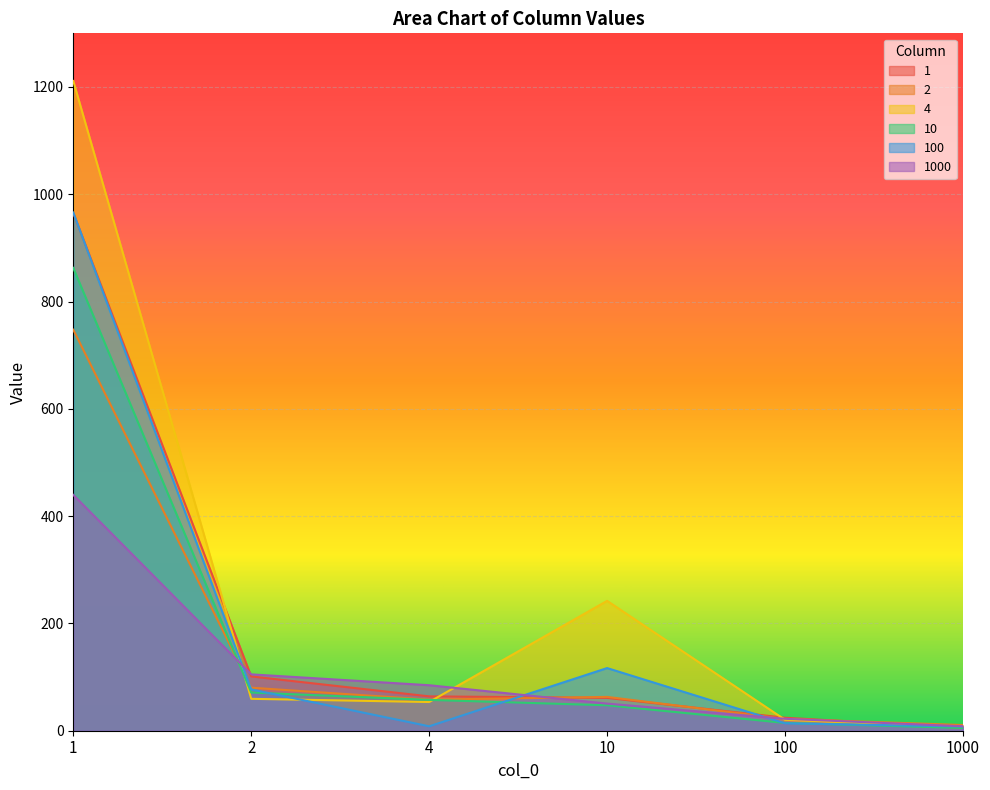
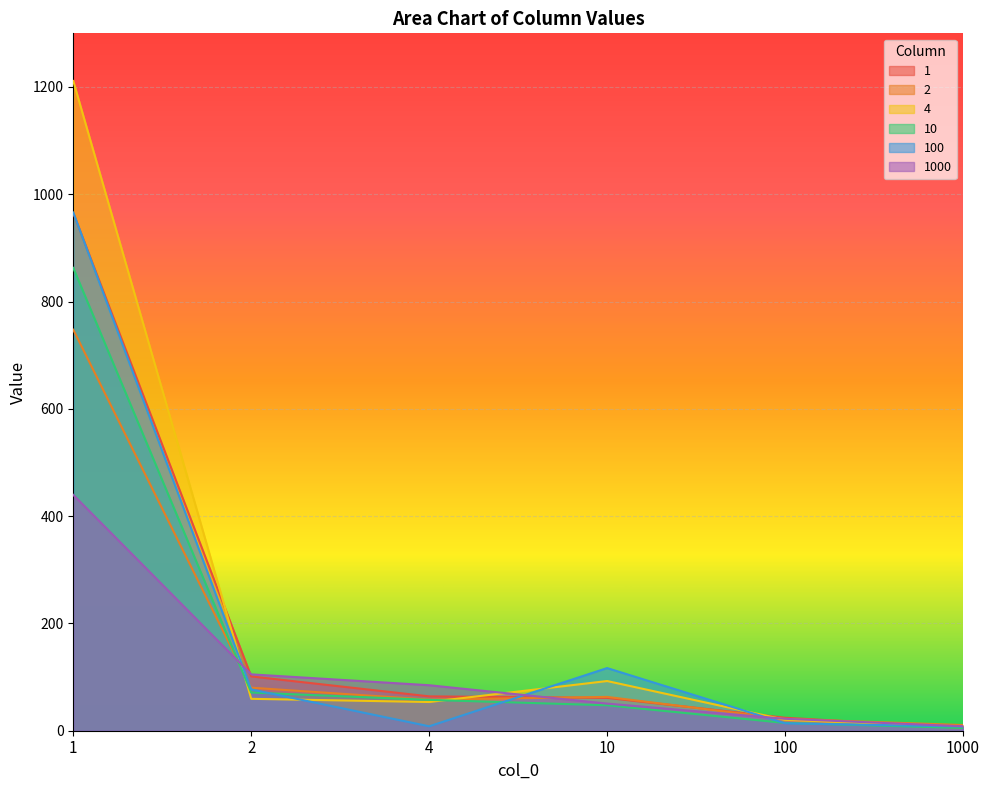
4, 10: 240 -> 90
